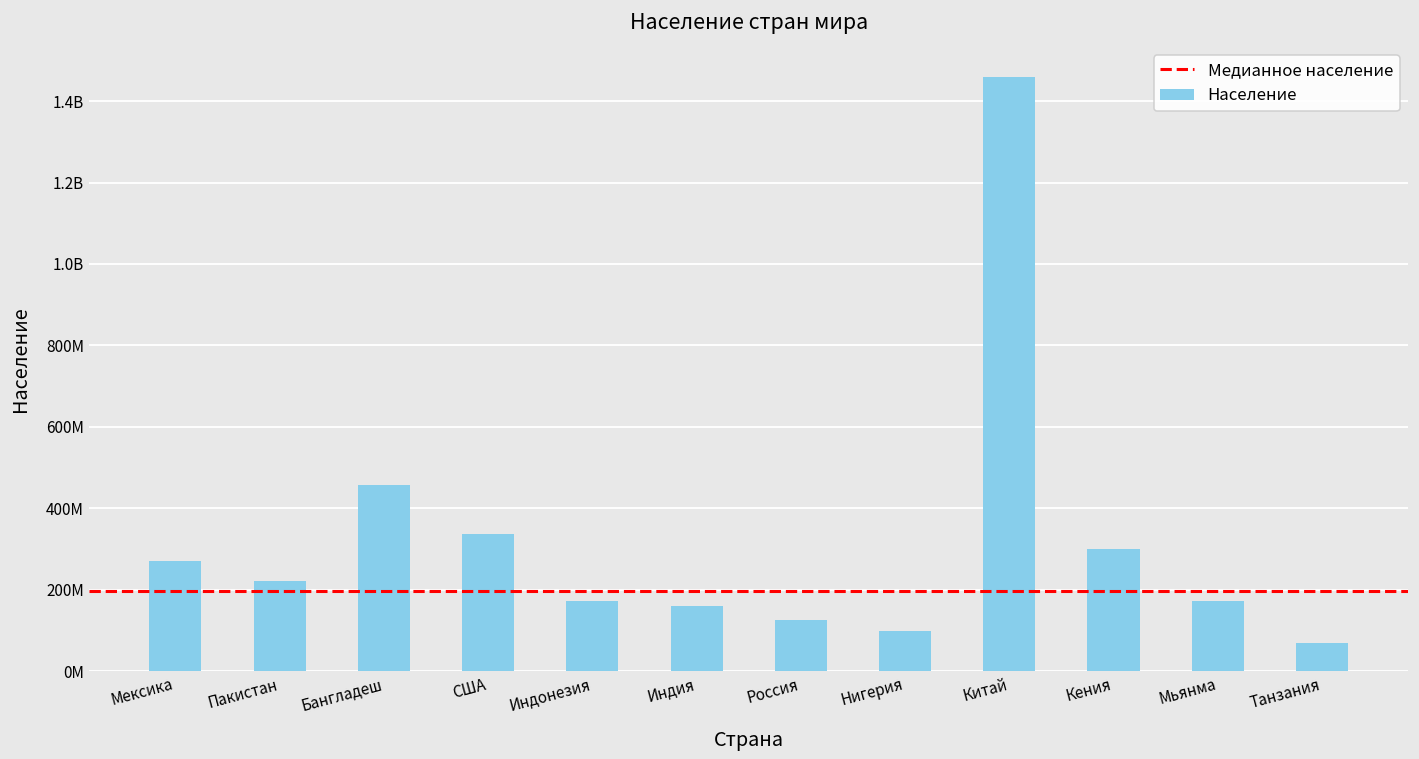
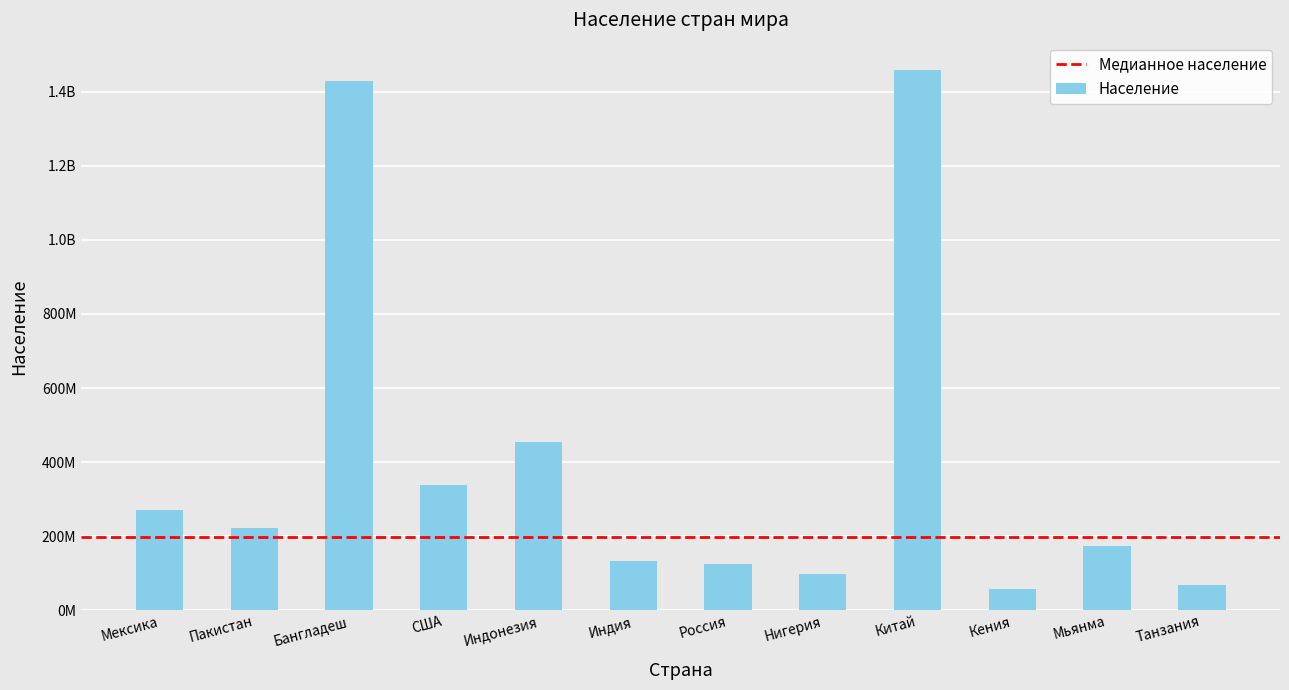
Бангладеш: 460000000 -> 1430000000
Индонезия: 170000000 -> 450000000
Индия: 160000000 -> 130000000
Кения: 300000000 -> 60000000
